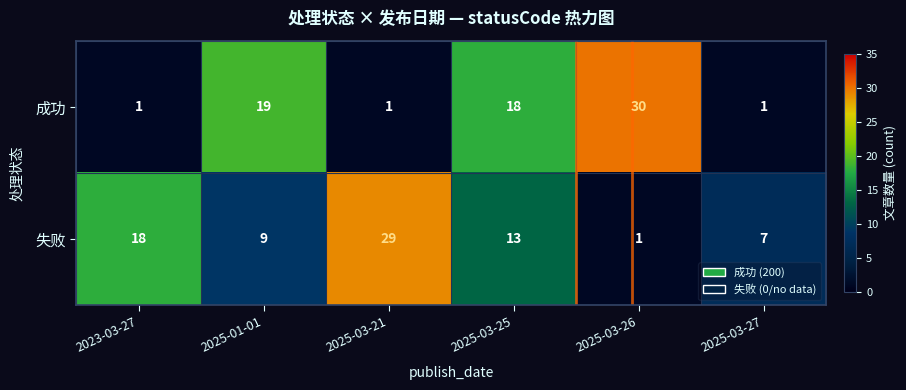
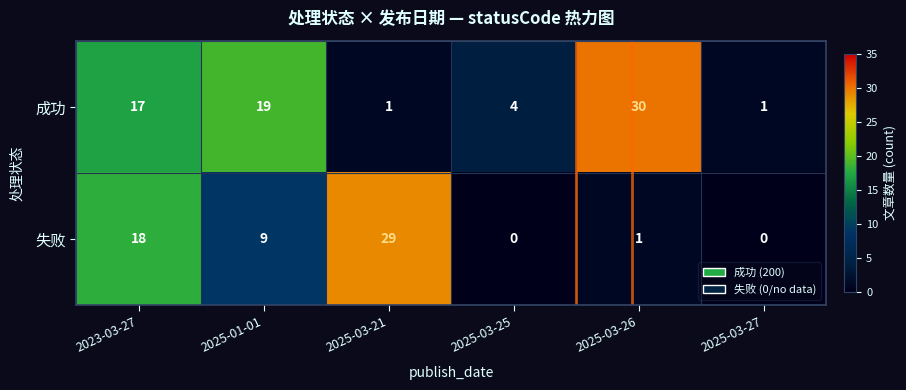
成功, 2023-03-27: 1 -> 17
成功, 2025-03-25: 18 -> 4
失败, 2025-03-25: 13 -> 0
失败, 2025-03-27: 7 -> 0
